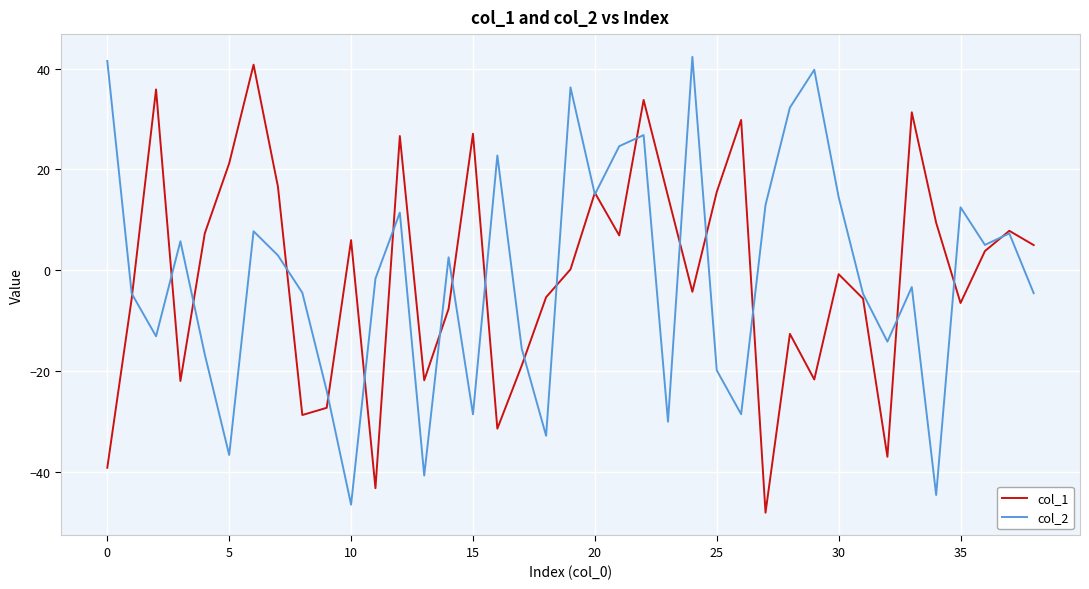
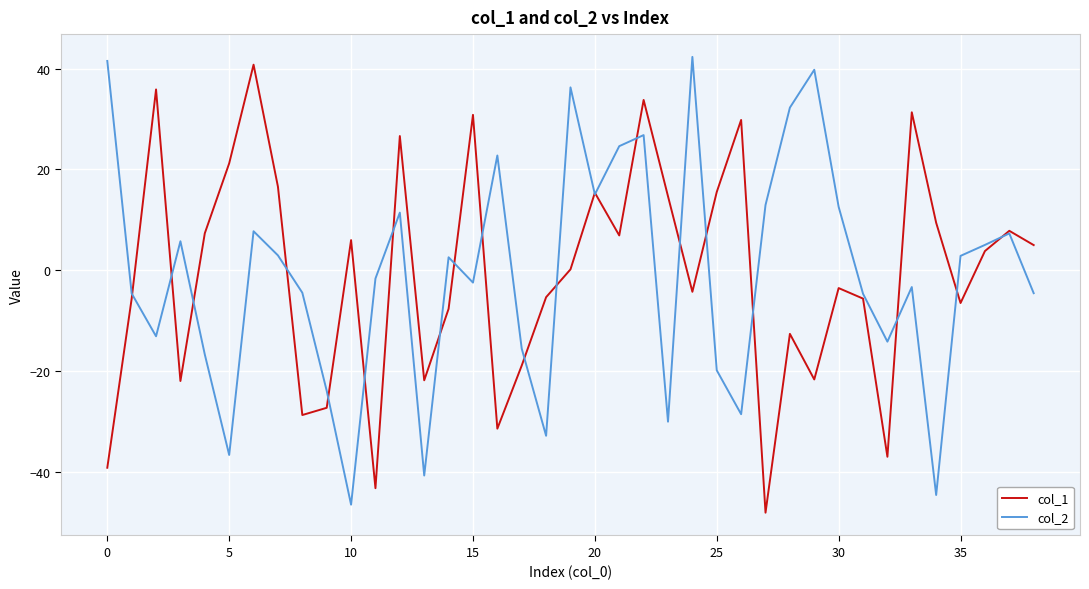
col_1, 15: 27 -> 31
col_2, 15: -29 -> -2
col_1, 30: -1 -> -4
col_2, 30: 15 -> 13
col_2, 35: 12 -> 3
